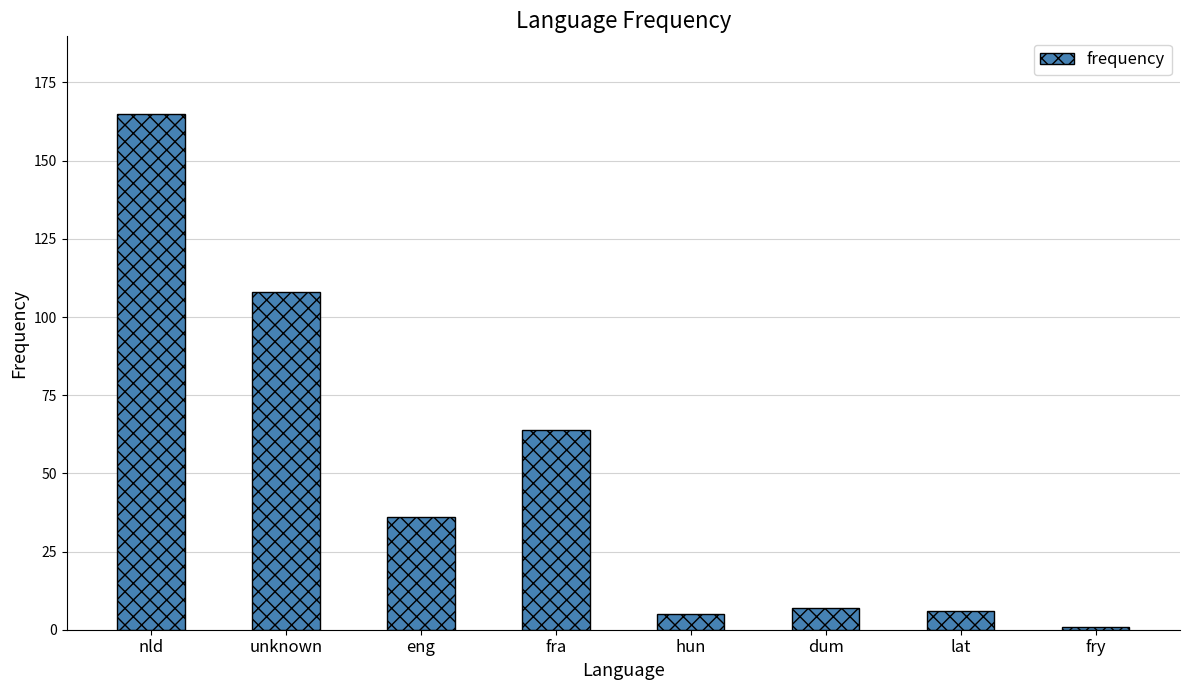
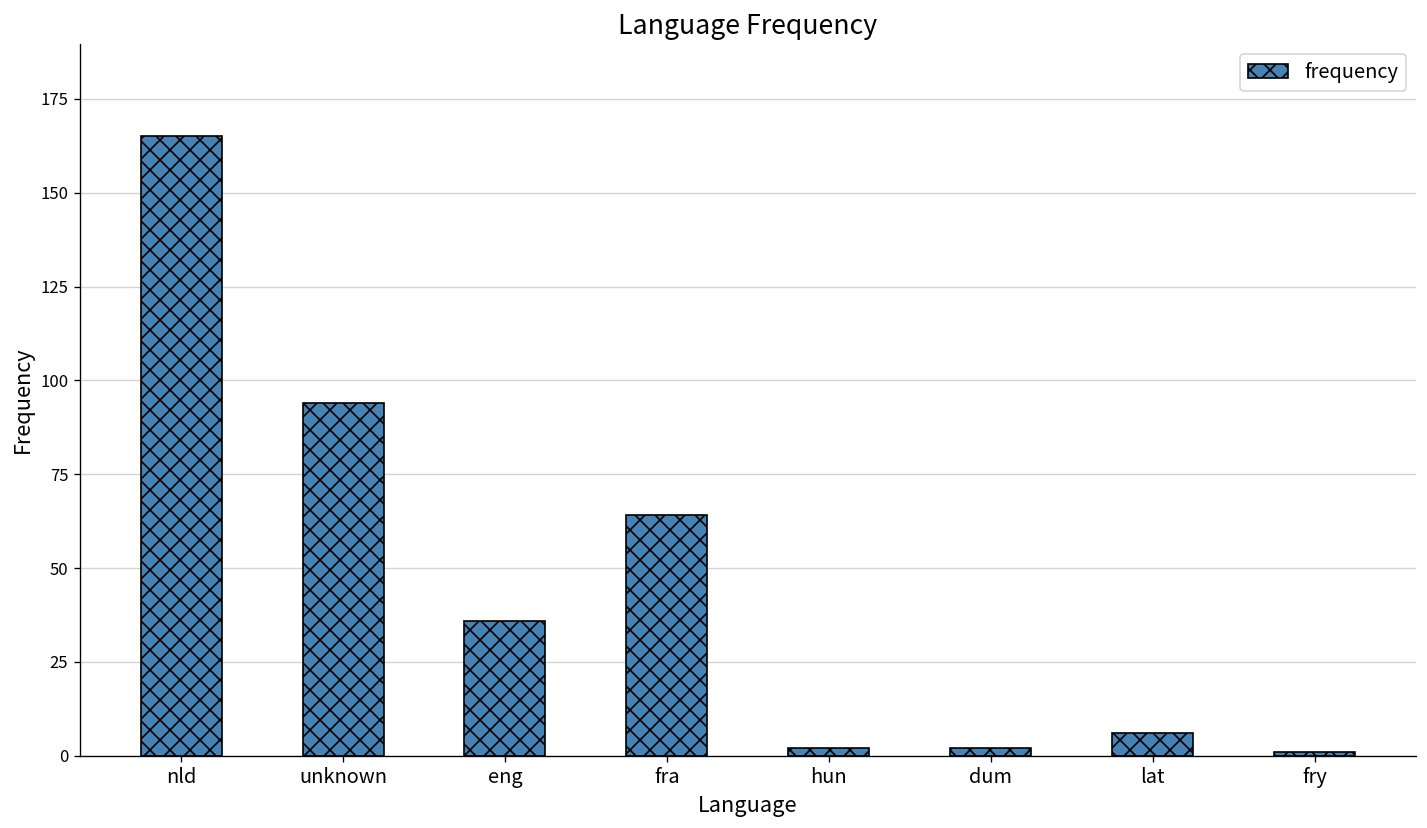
unknown: 108 -> 94
hun: 5 -> 2
dum: 7 -> 2
